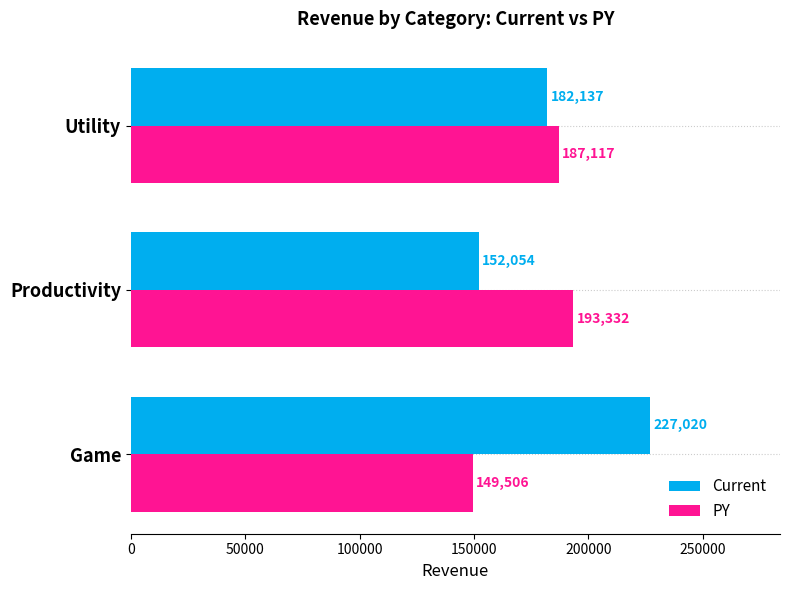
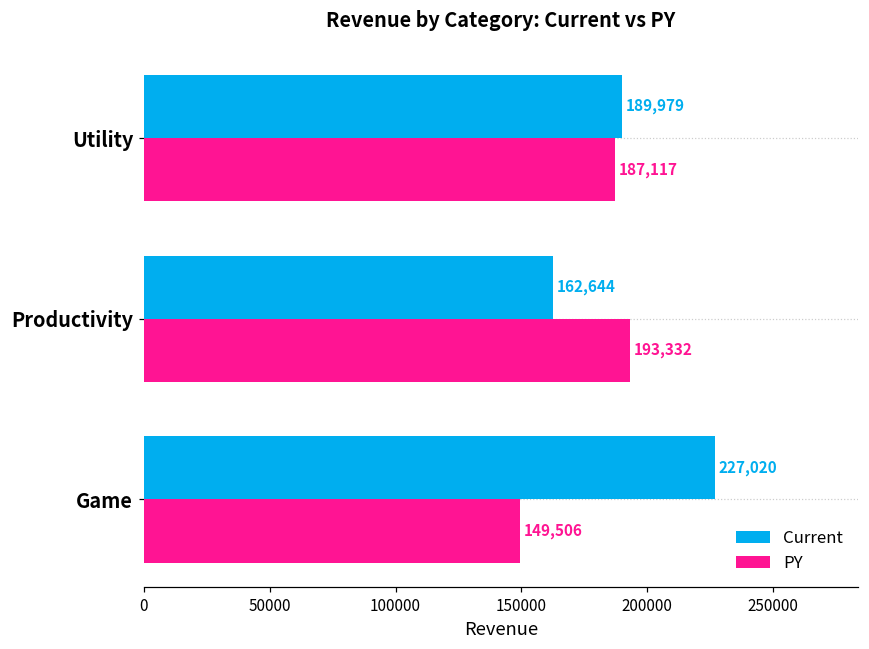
Current, Utility: 182,137 -> 189,979
Current, Productivity: 152,054 -> 162,644
